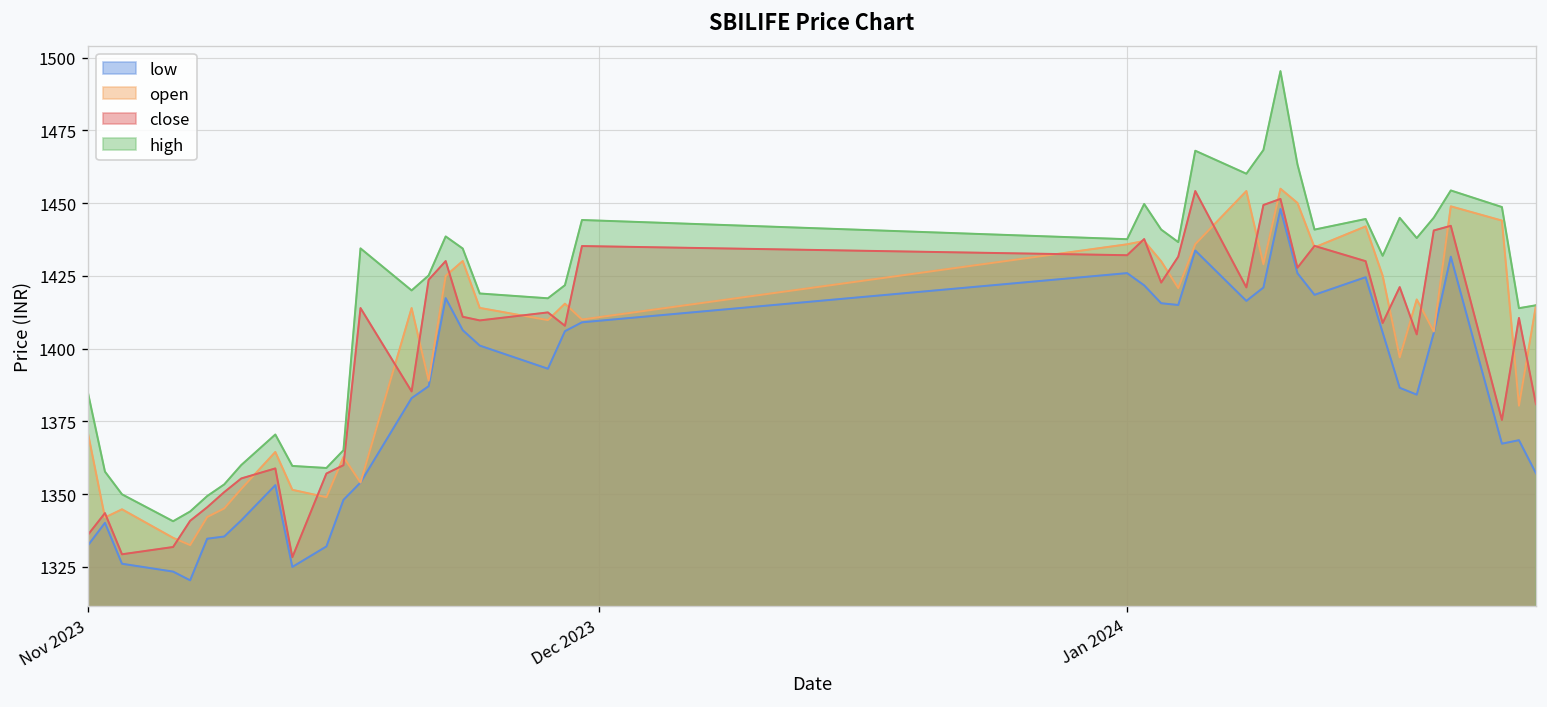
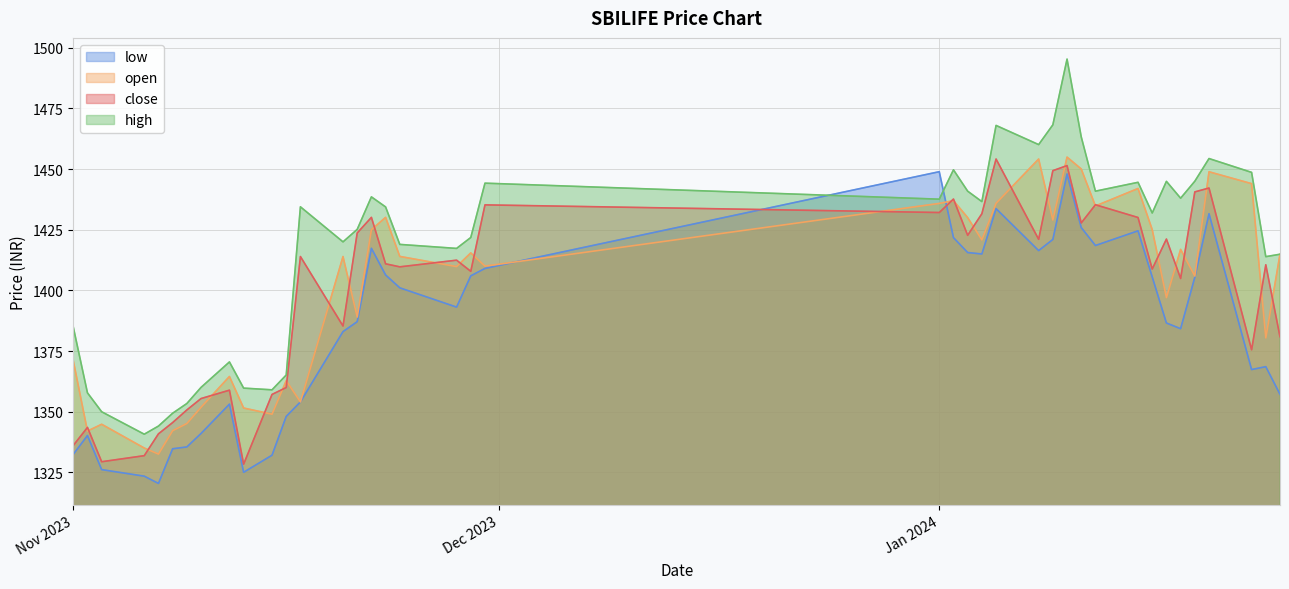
low, Jan 2024: 1426 -> 1449
